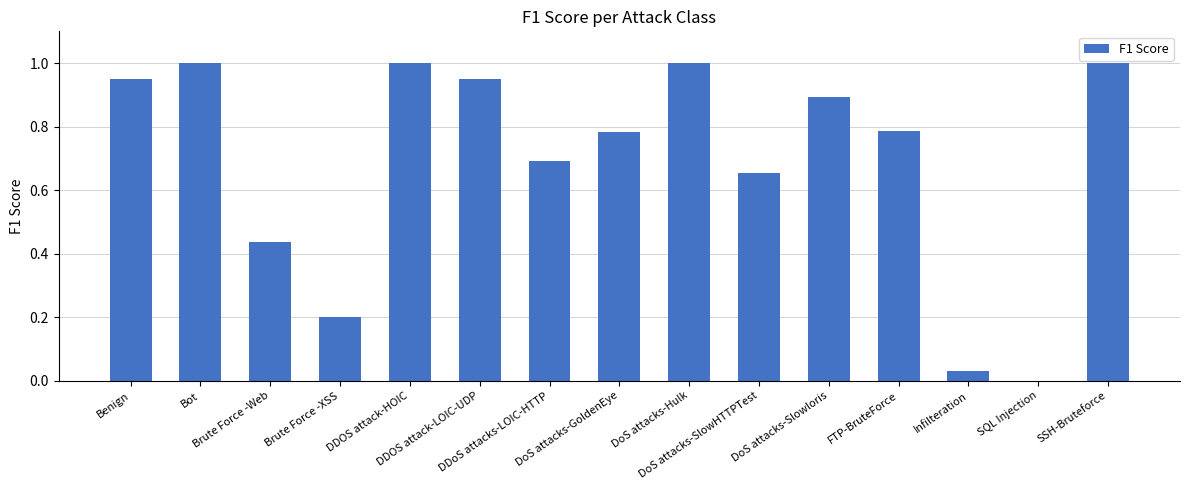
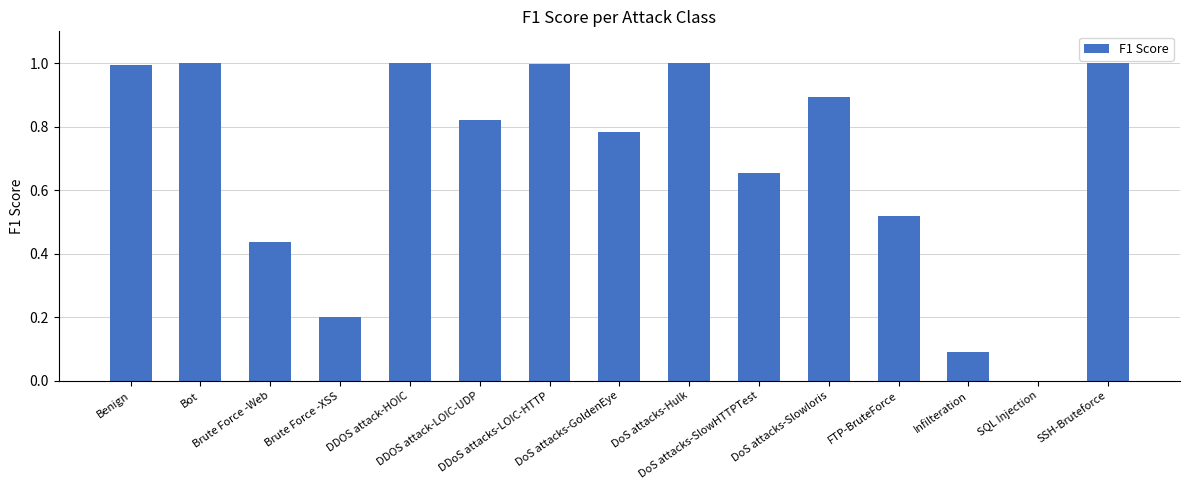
Benign: 0.95 -> 0.99
DDOS attack-LOIC-UDP: 0.95 -> 0.82
DDoS attacks-LOIC-HTTP: 0.69 -> 1.00
FTP-BruteForce: 0.79 -> 0.52
Infilteration: 0.03 -> 0.09
